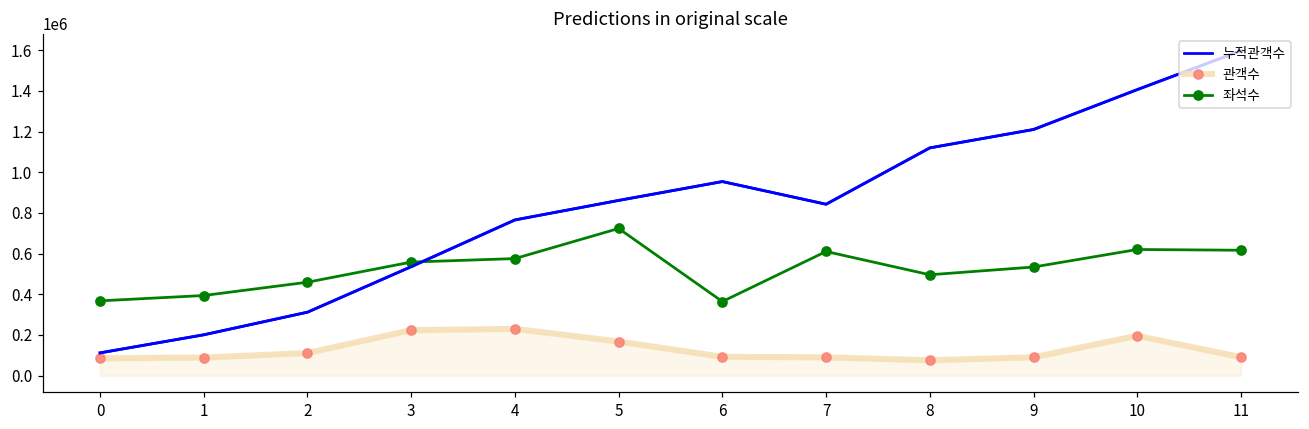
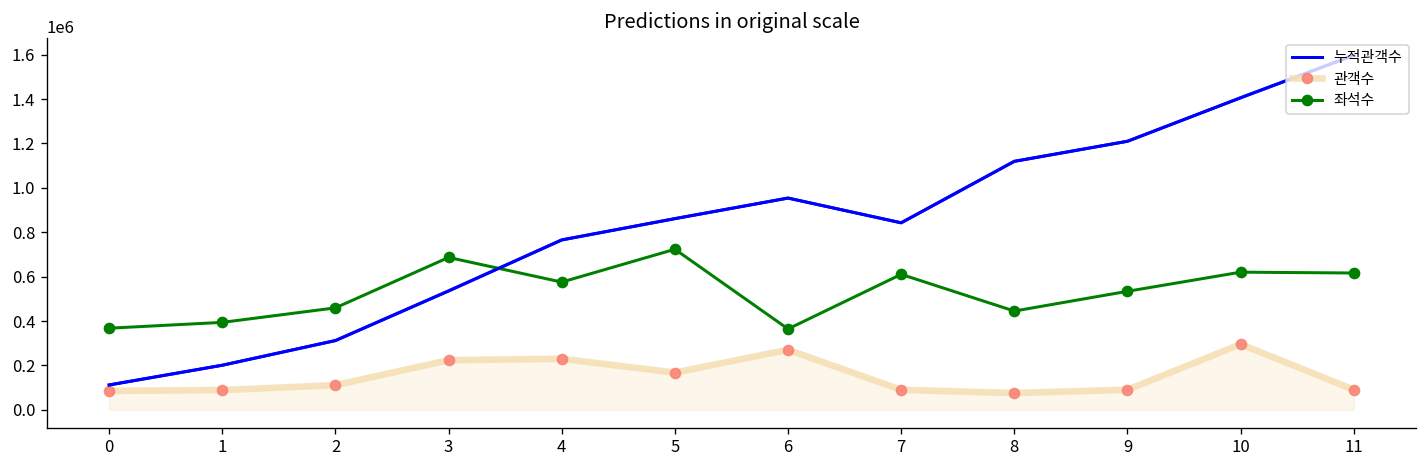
좌석수, 3: 560000 -> 690000
관객수, 6: 90000 -> 270000
좌석수, 8: 500000 -> 440000
관객수, 10: 200000 -> 300000
